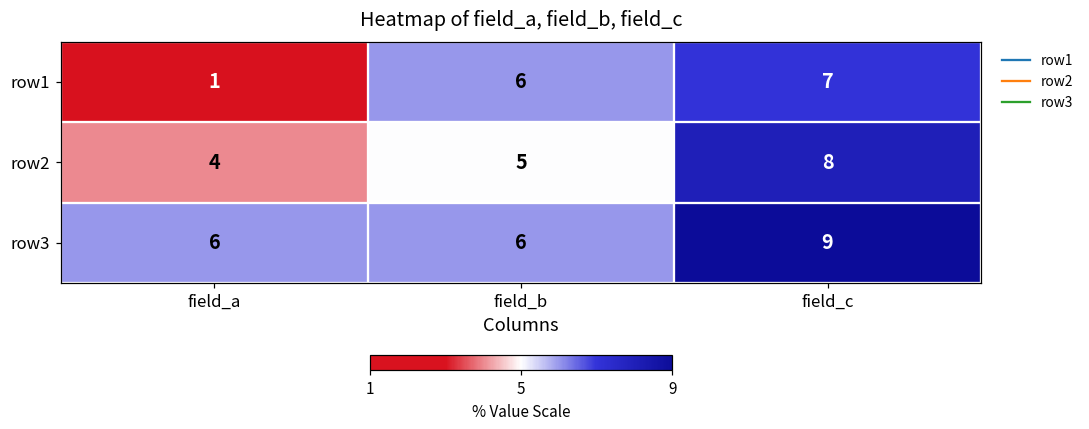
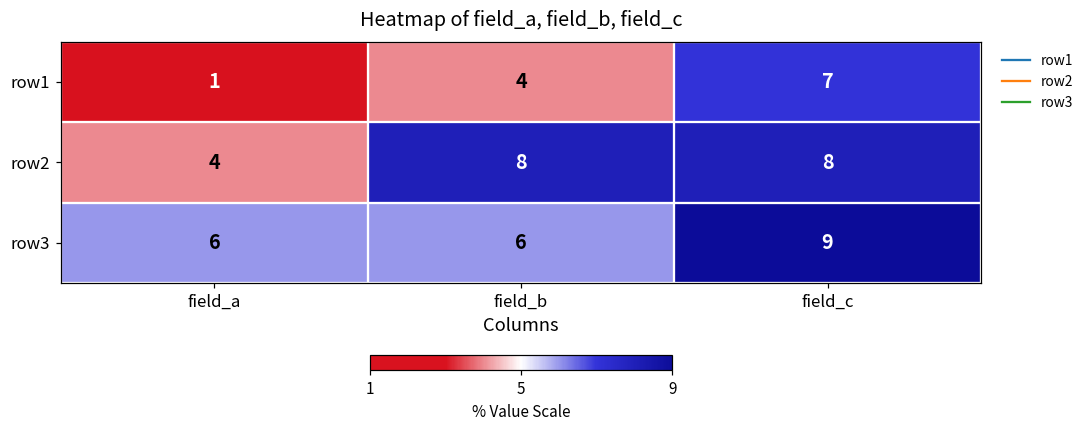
row1, field_b: 6 -> 4
row2, field_b: 5 -> 8
